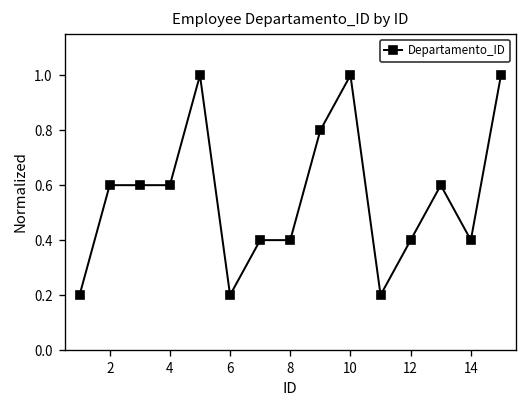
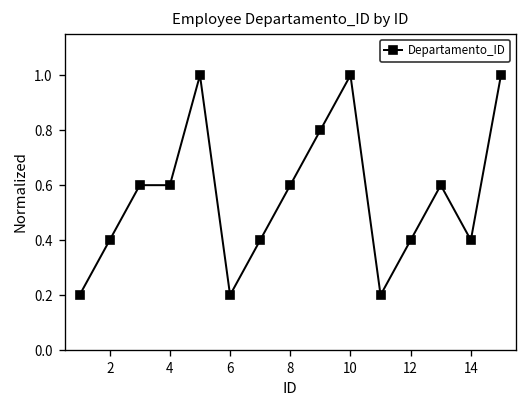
2: 0.60 -> 0.40
8: 0.40 -> 0.60
